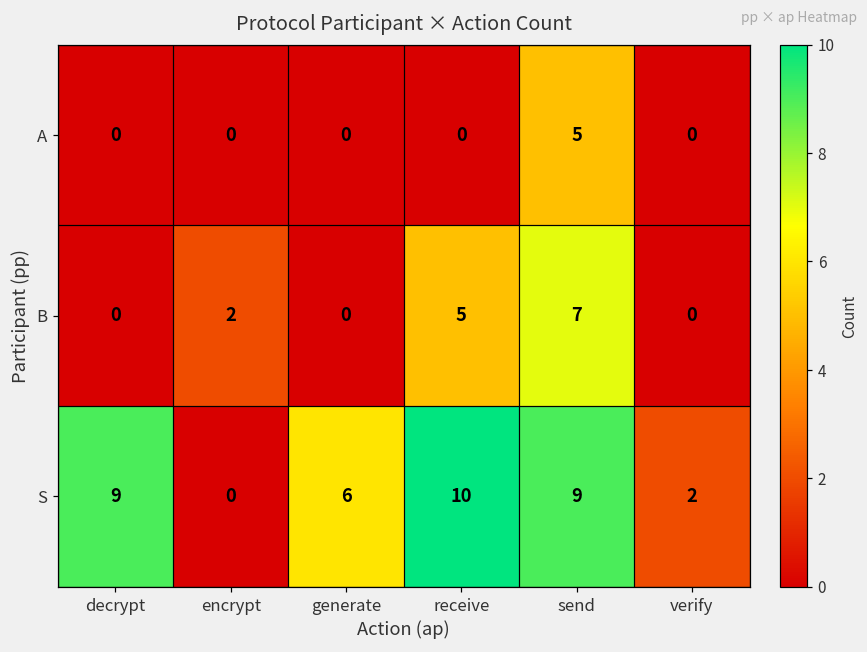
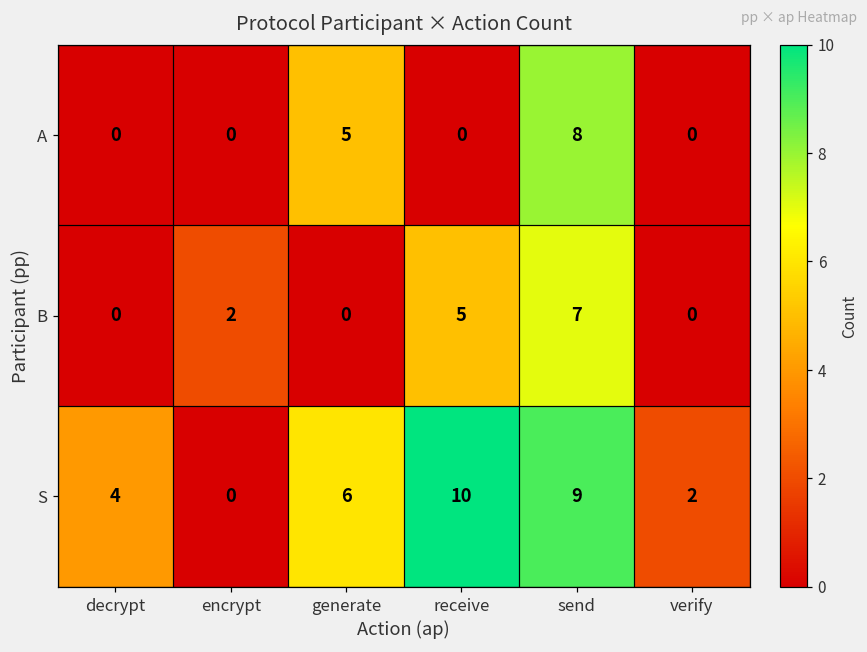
A, generate: 0 -> 5
A, send: 5 -> 8
S, decrypt: 9 -> 4
